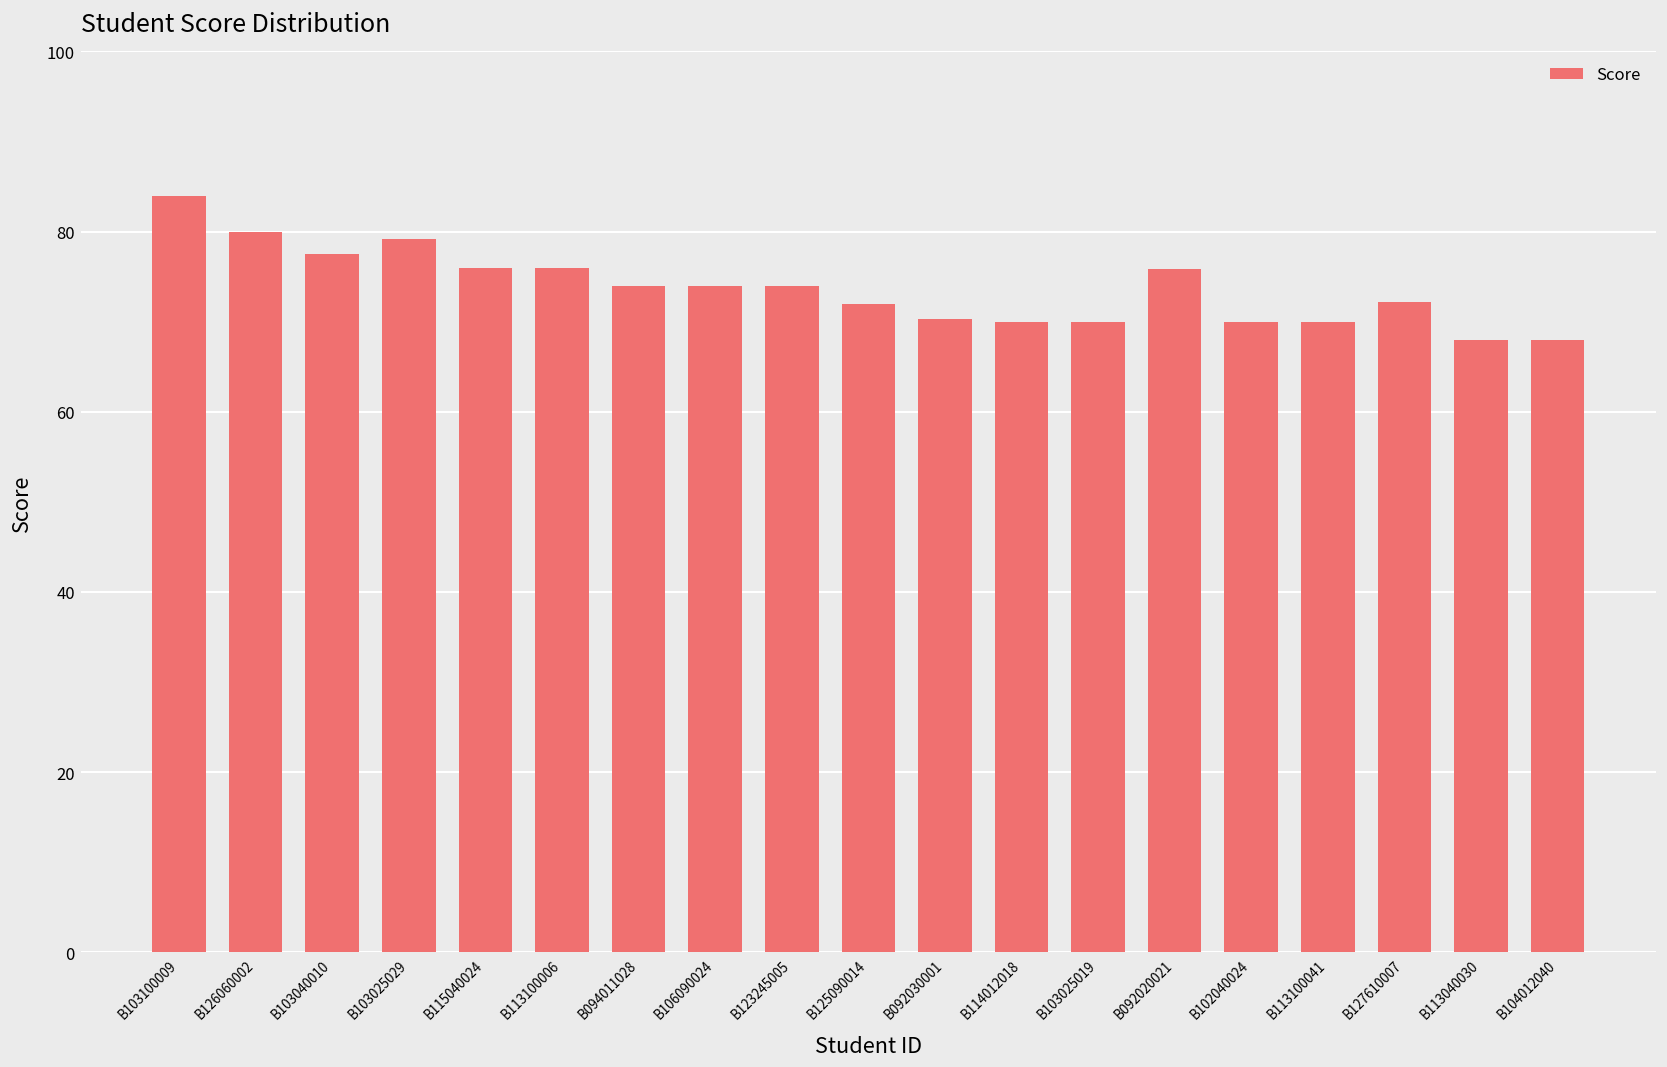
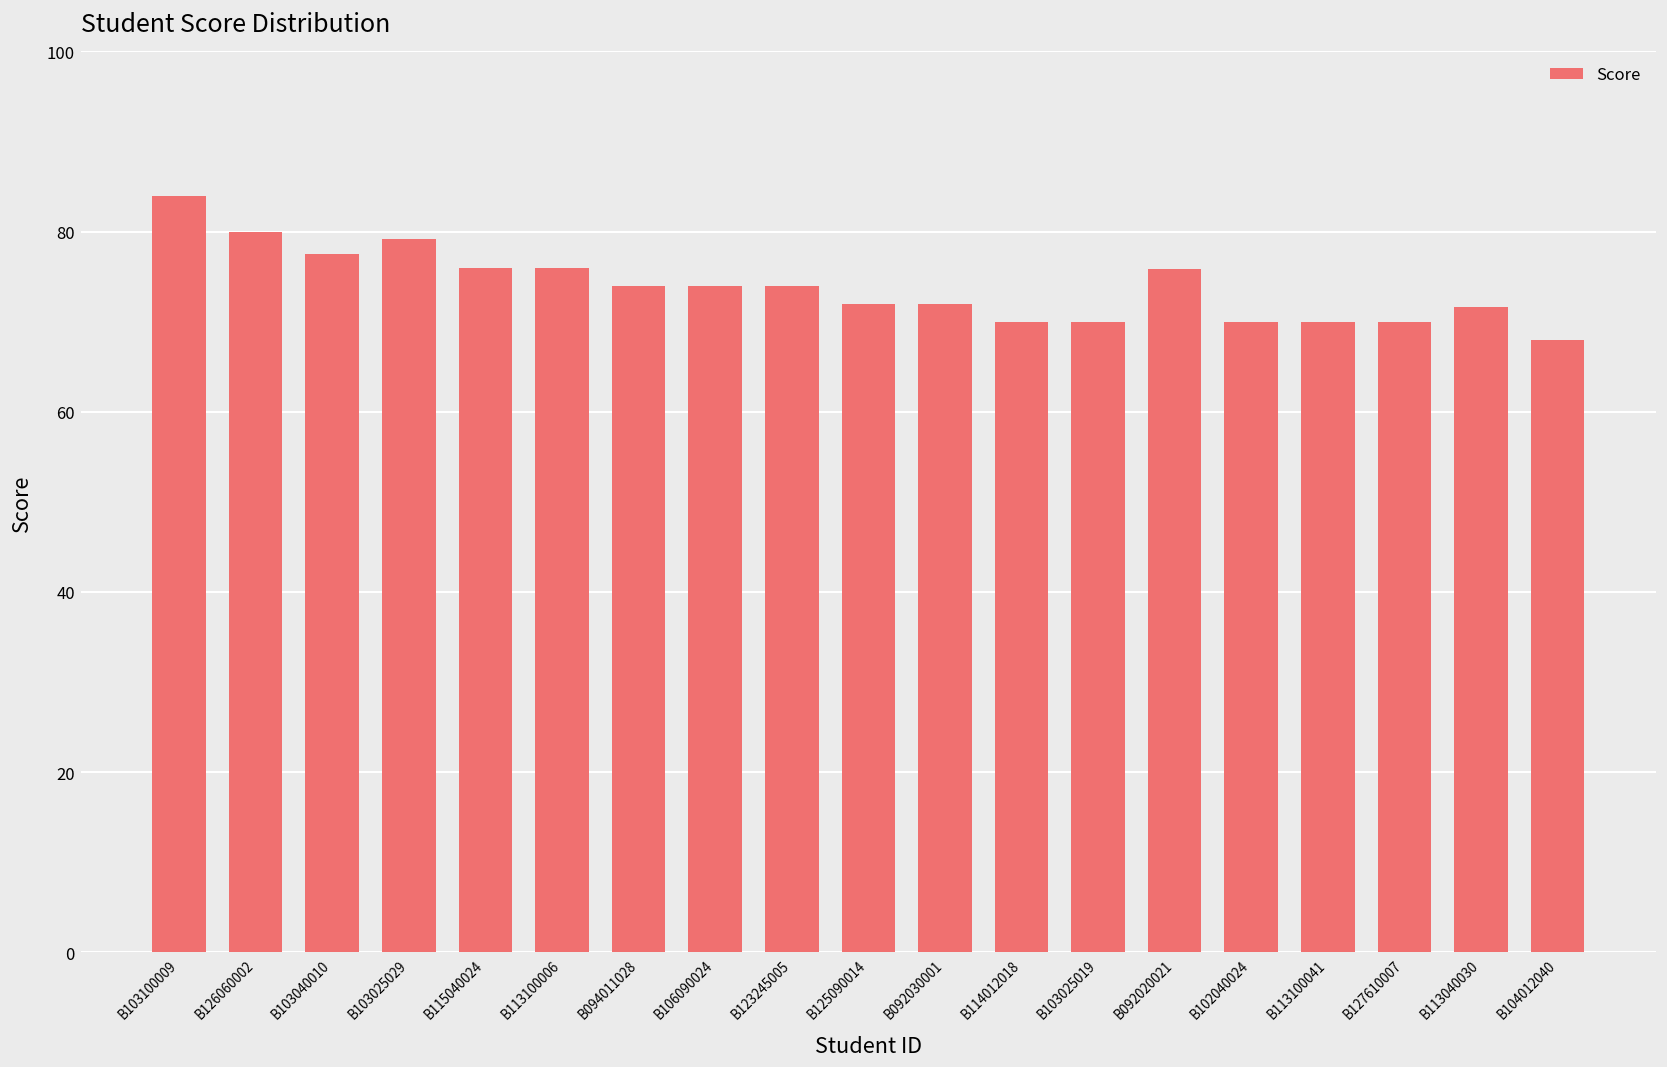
B092030001: 70 -> 72
B127610007: 72 -> 70
B113040030: 68 -> 72
